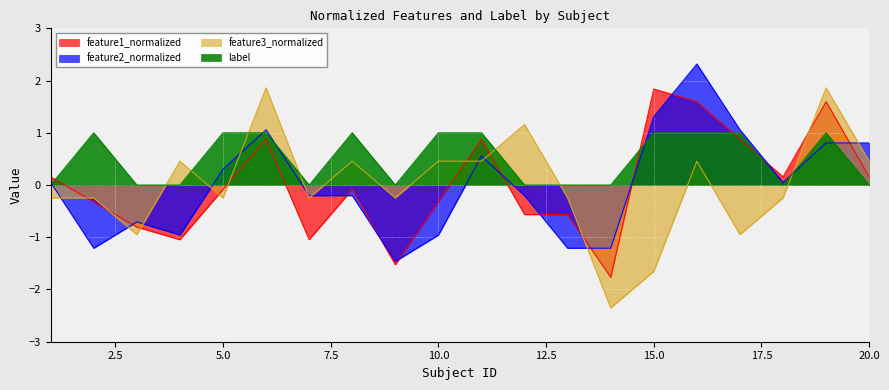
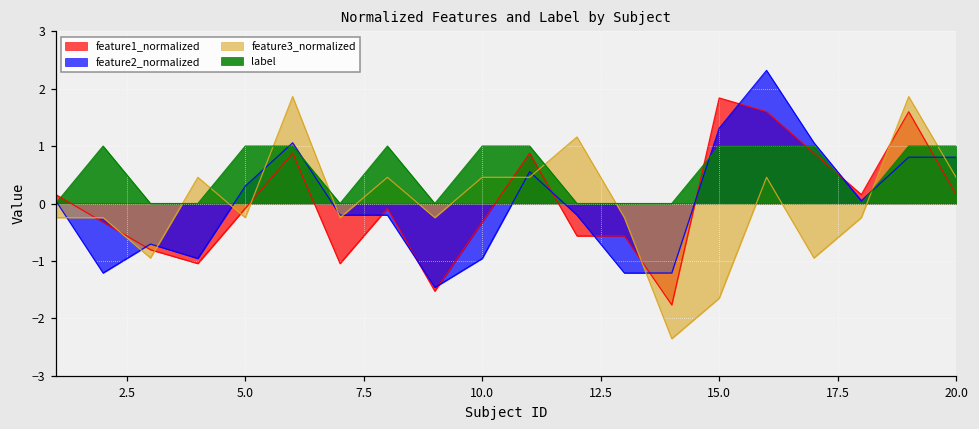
label, 20.0: 0 -> 1
